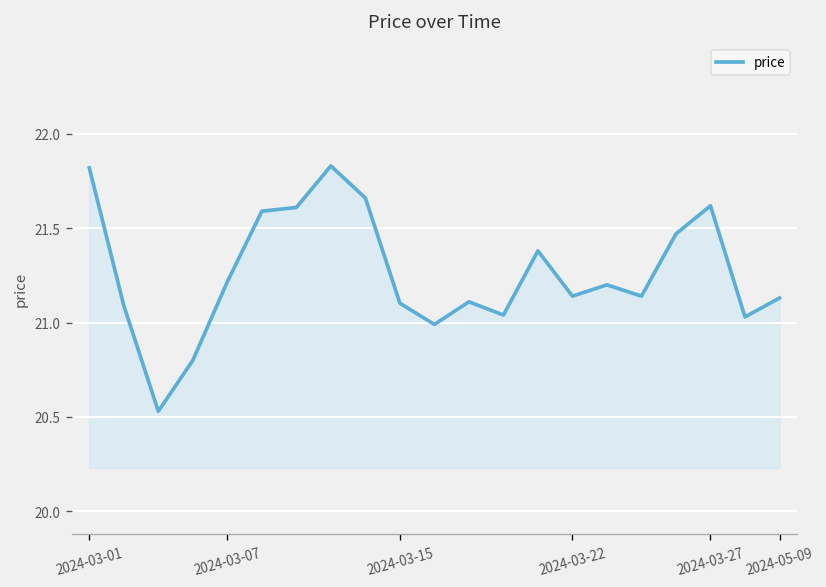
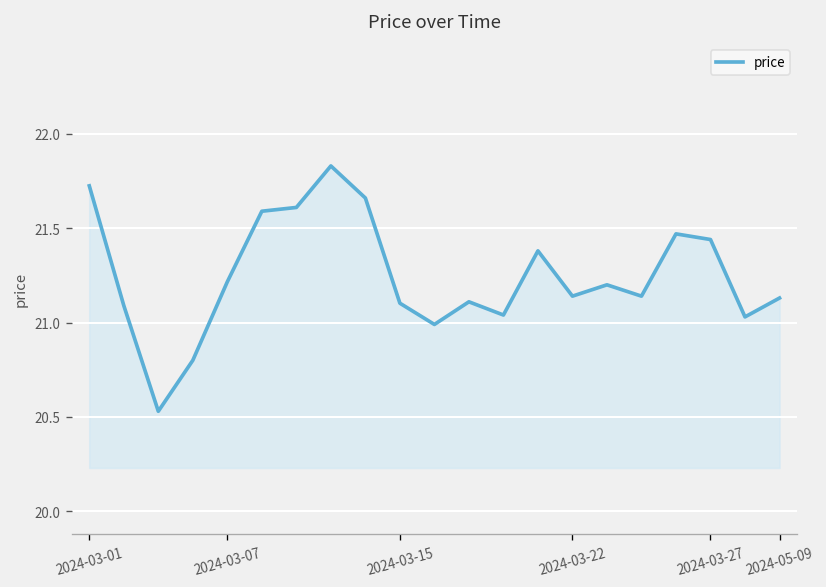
2024-03-01: 21.82 -> 21.72
2024-03-27: 21.62 -> 21.44
